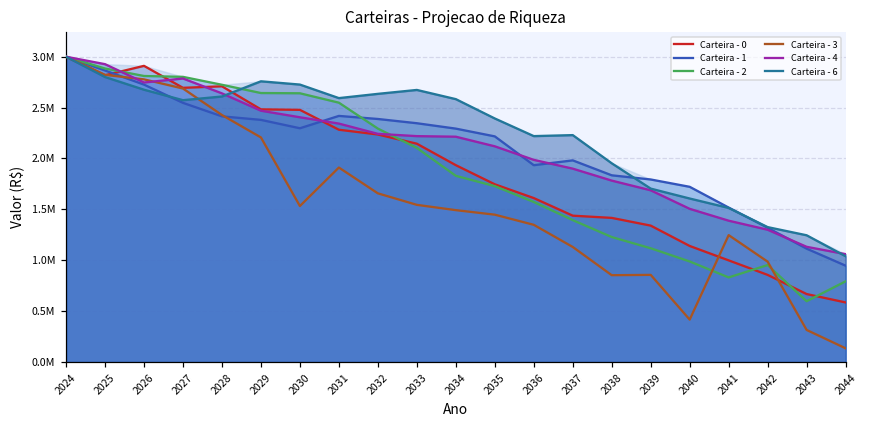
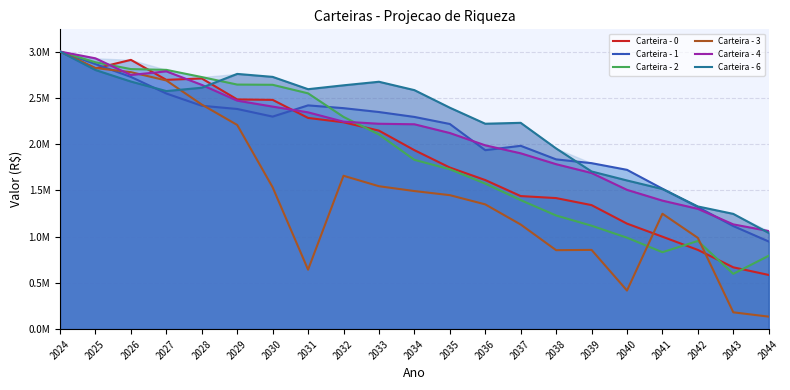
Carteira - 3, 2031: 1900000 -> 600000
Carteira - 3, 2043: 300000 -> 200000
